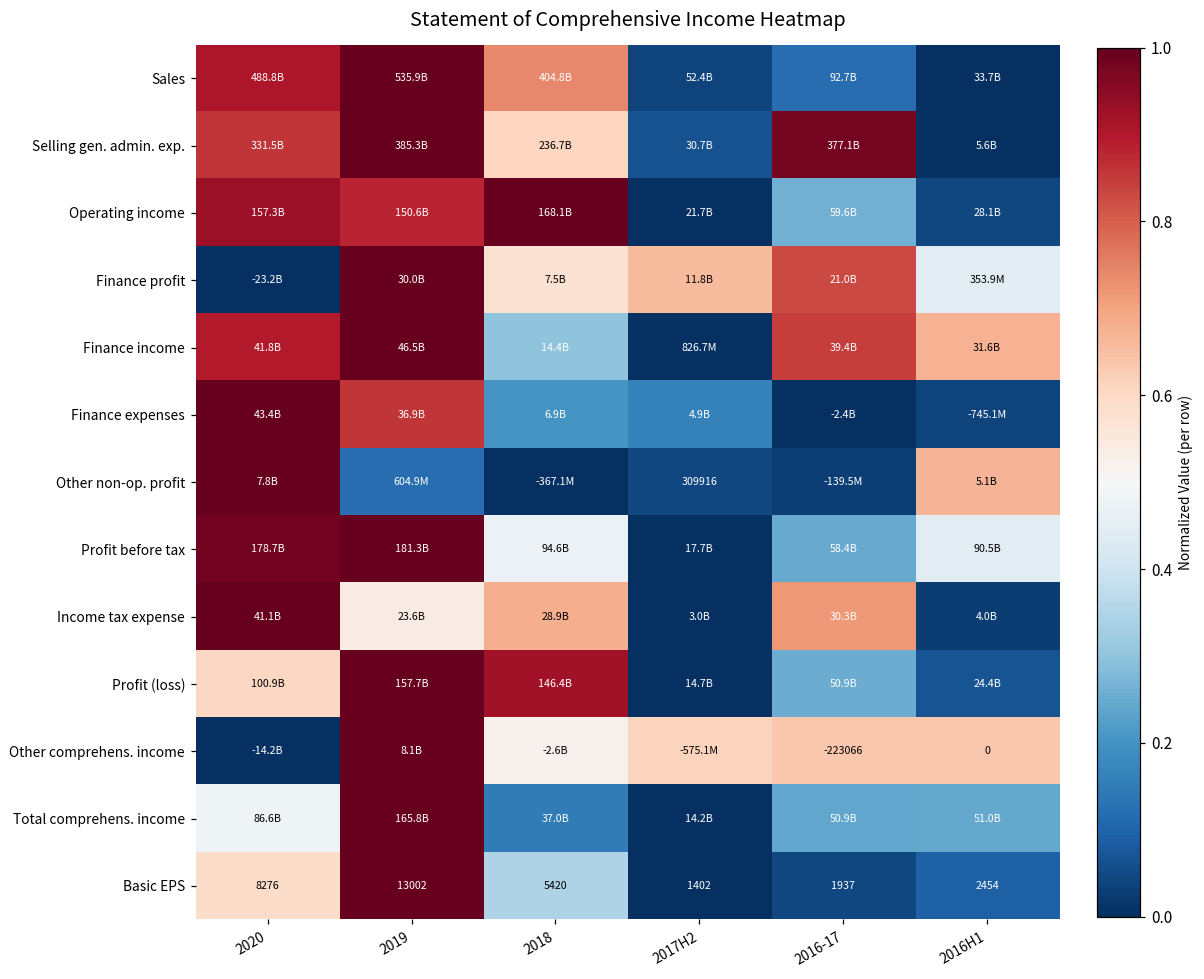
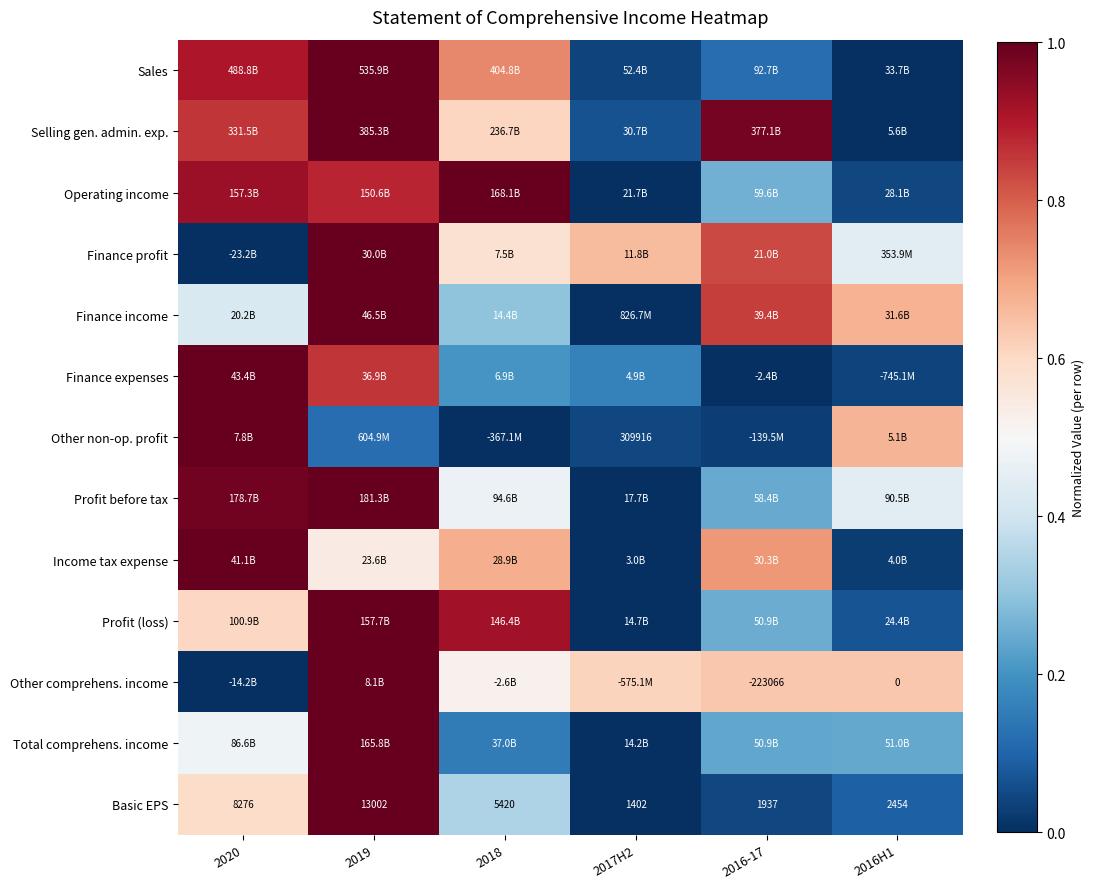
Finance income, 2020: 41.8B -> 20.2B
